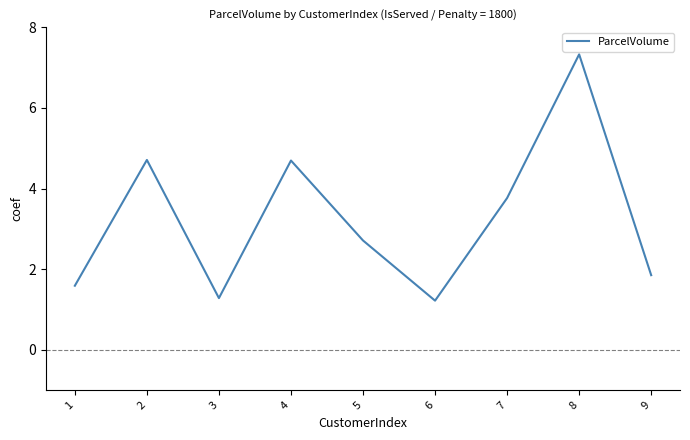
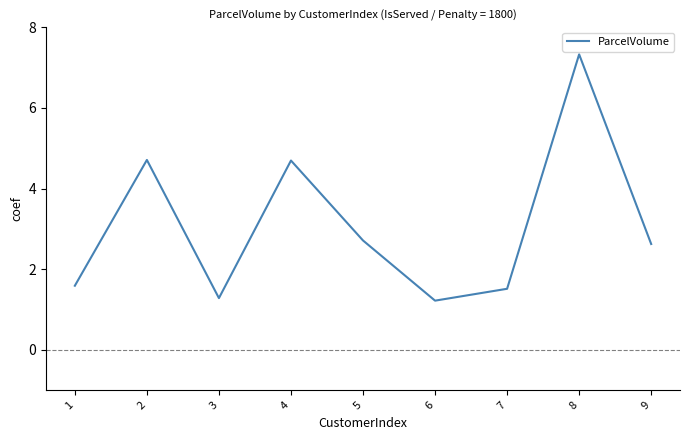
7: 3.8 -> 1.5
9: 1.9 -> 2.6
